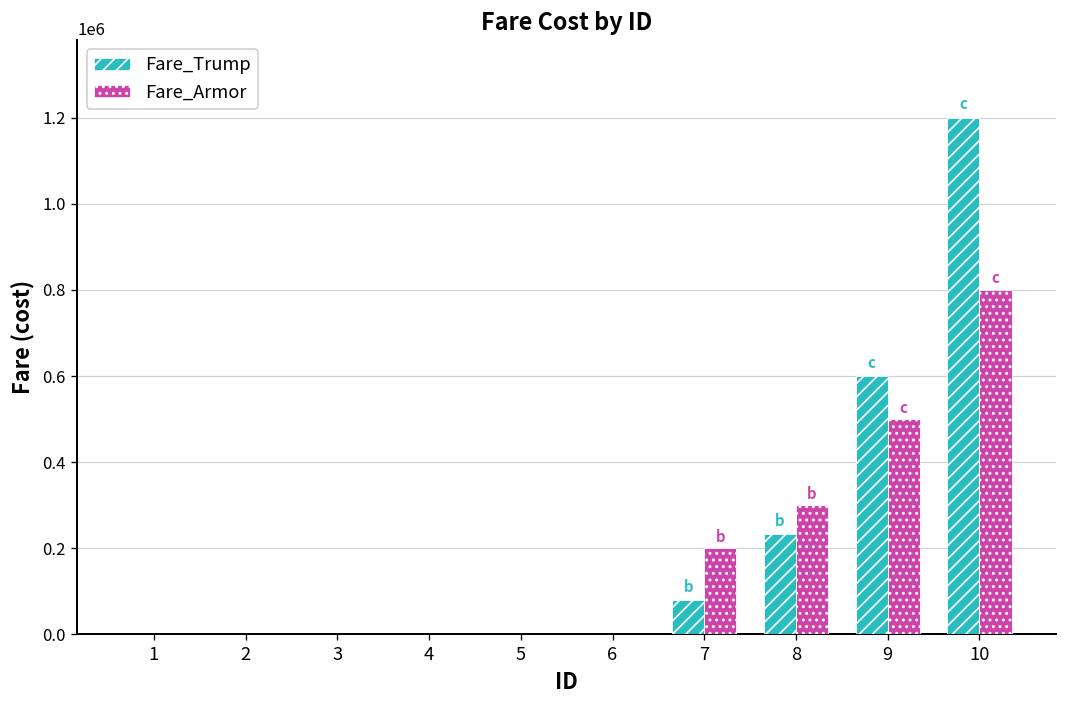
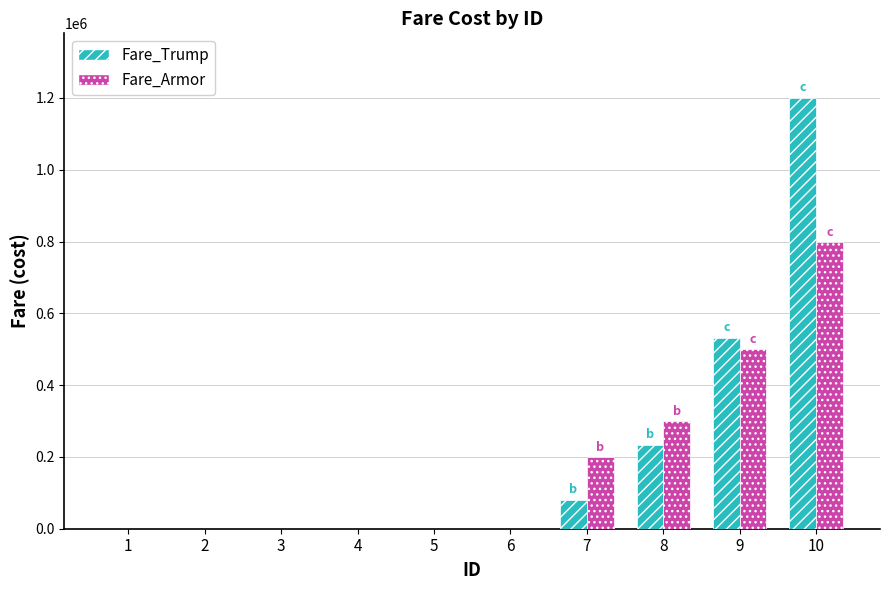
Fare_Trump, 9: 600000 -> 530000
